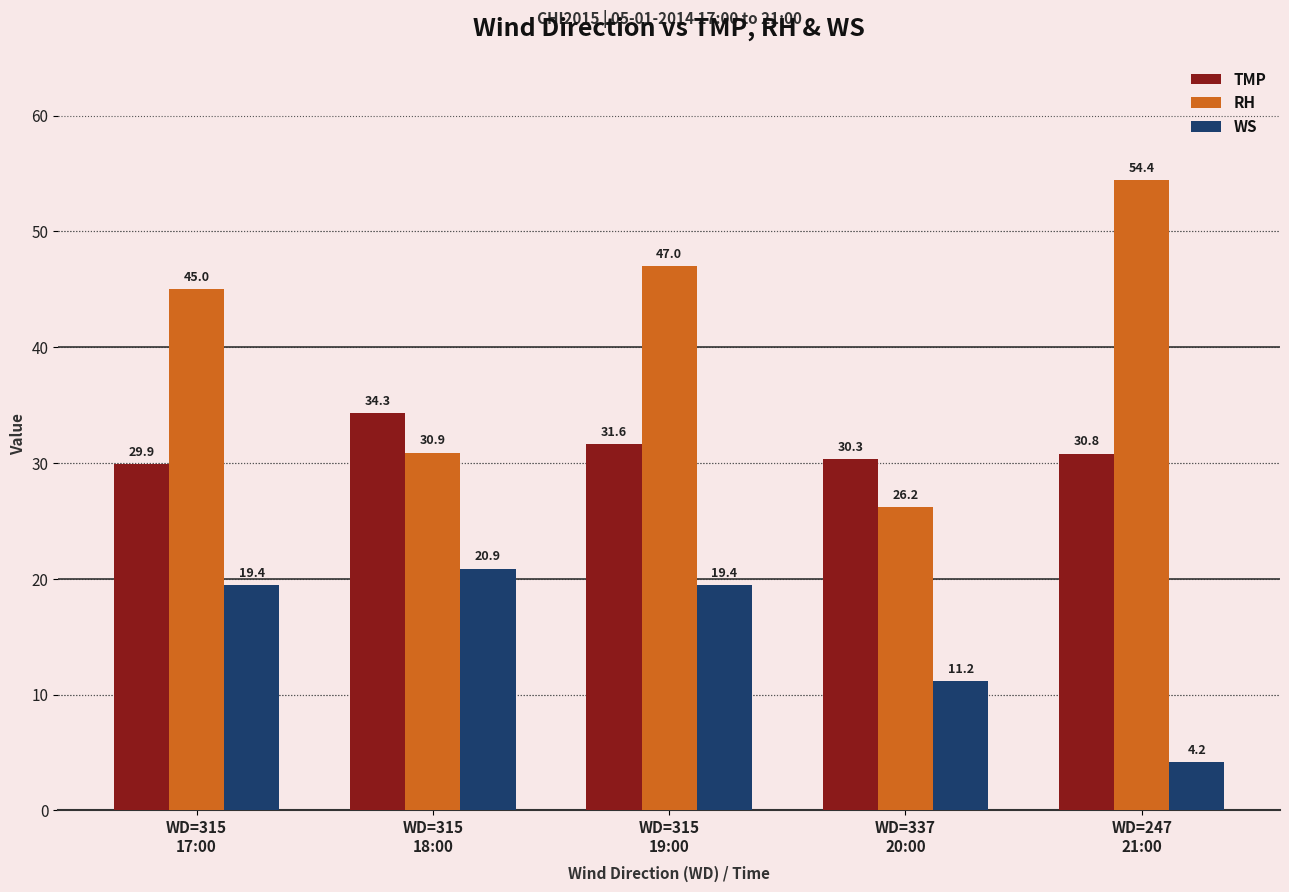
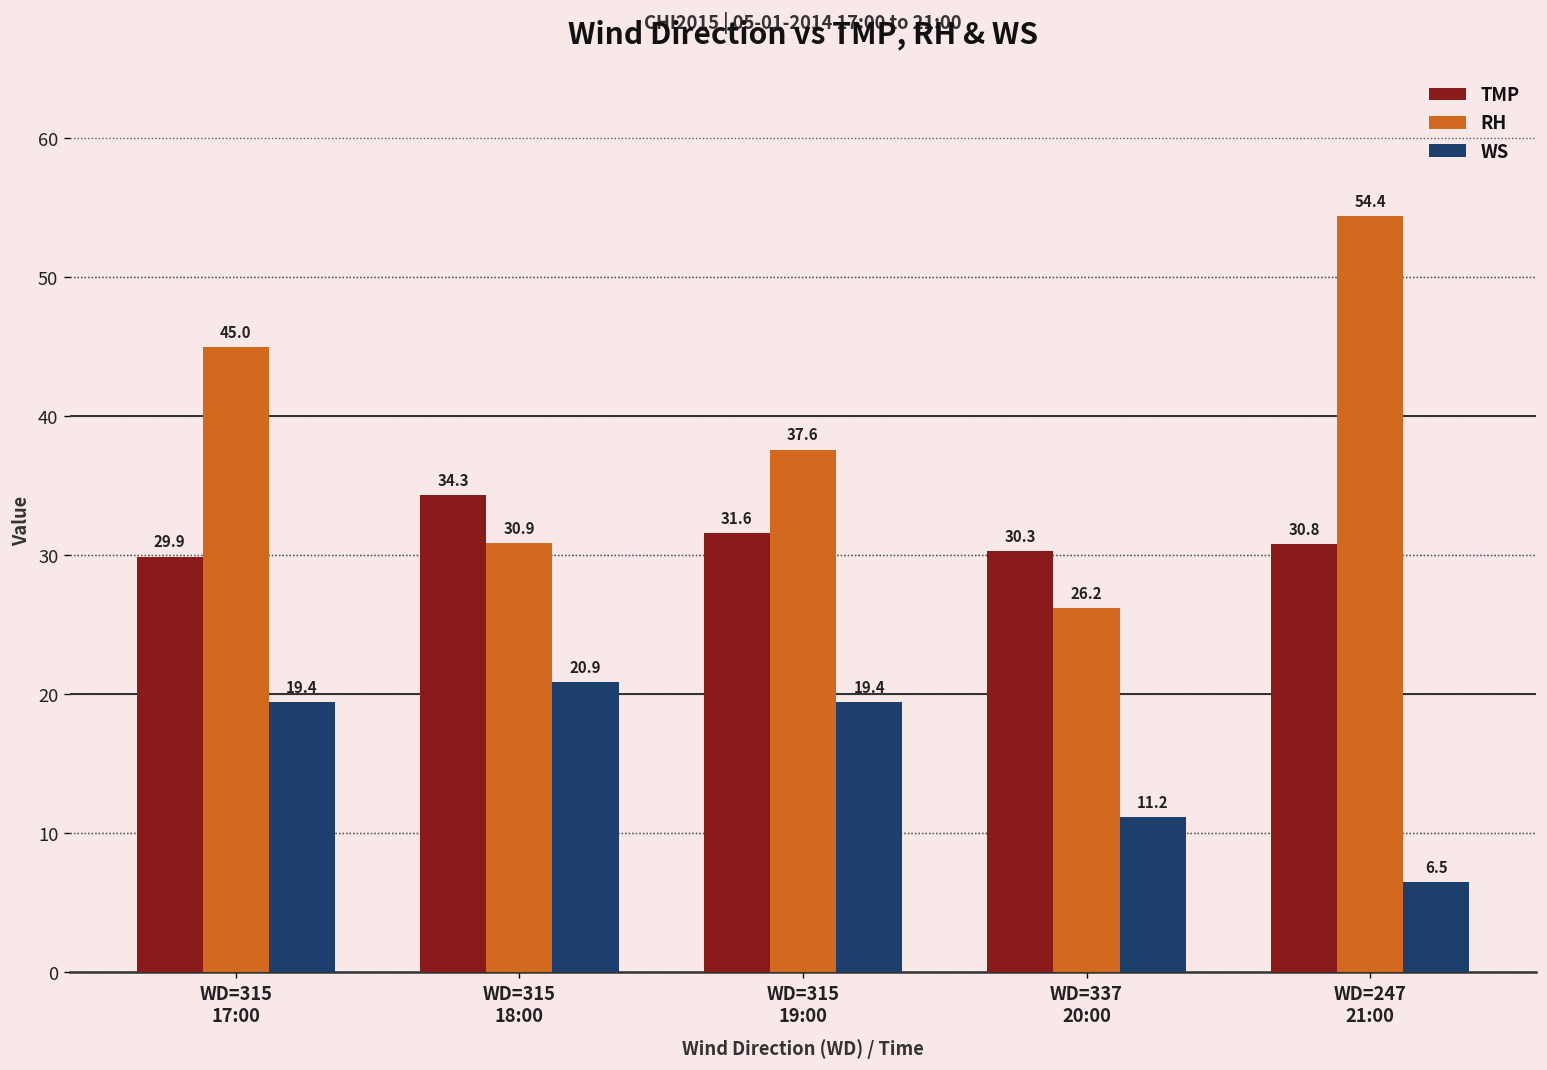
RH, WD=315 19:00: 47.0 -> 37.6
WS, WD=247 21:00: 4.2 -> 6.5
